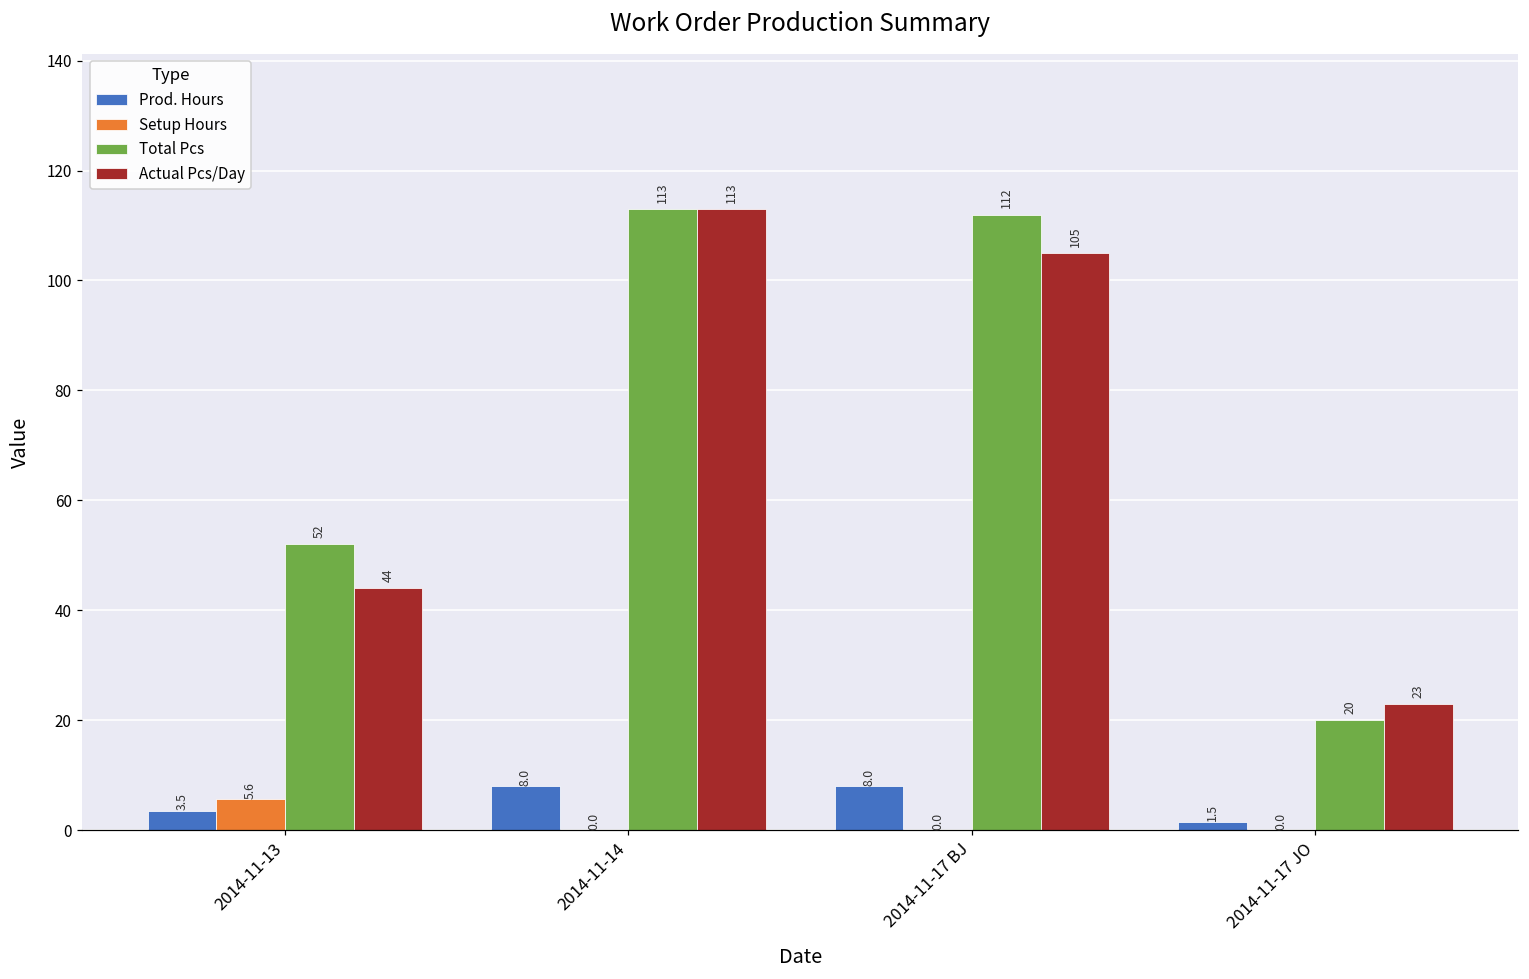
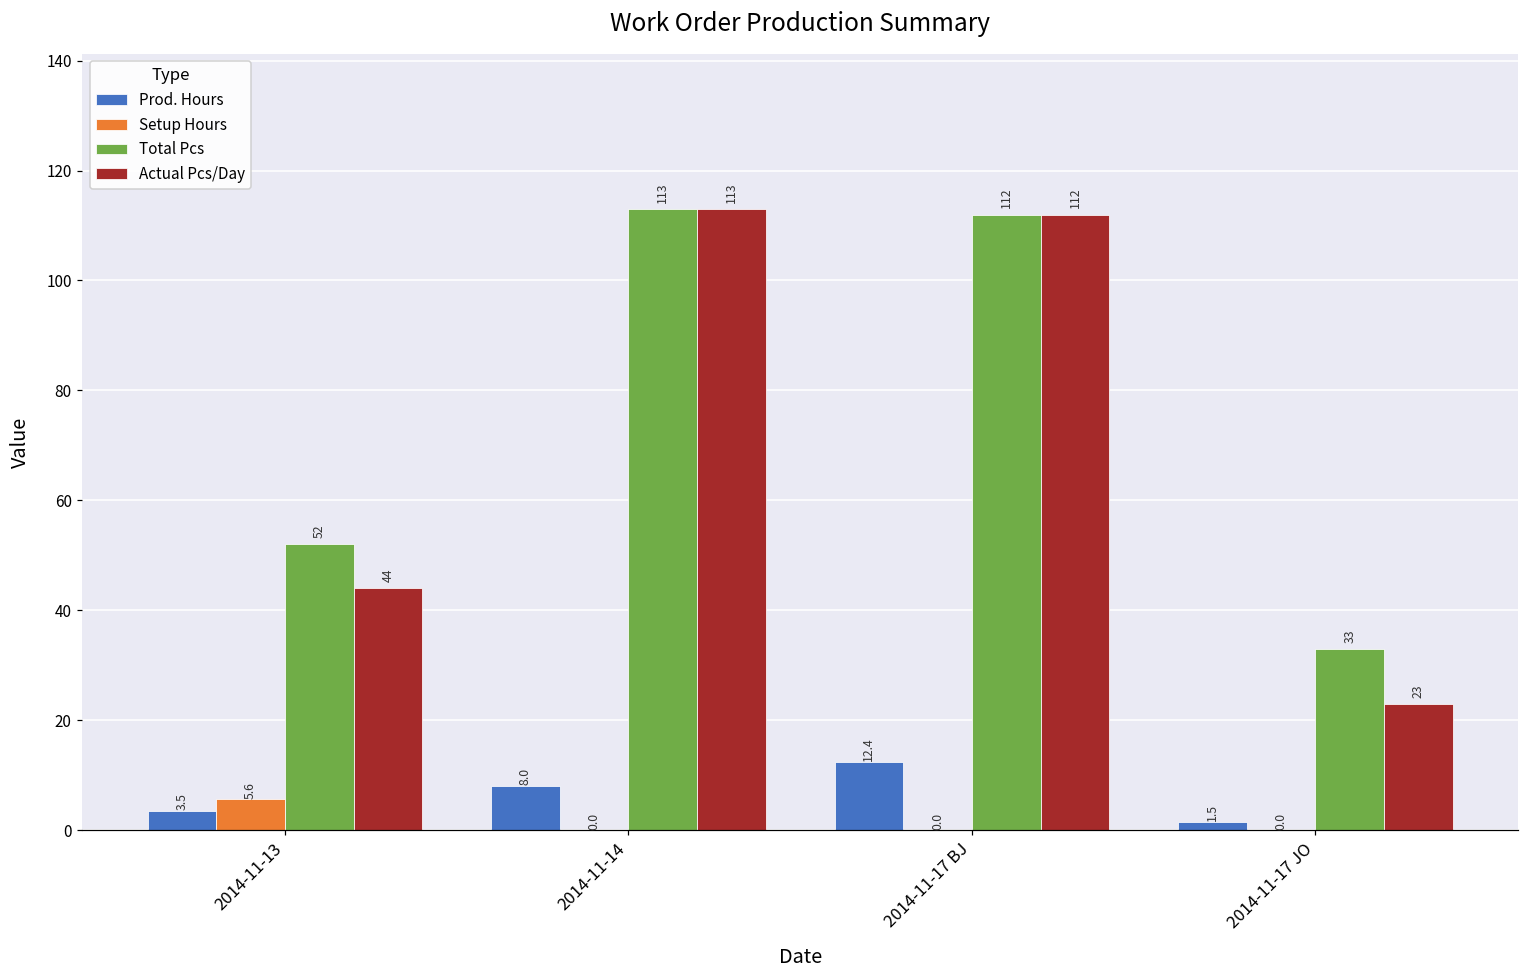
Prod. Hours, 2014-11-17 BJ: 8.0 -> 12.4
Actual Pcs/Day, 2014-11-17 BJ: 105 -> 112
Total Pcs, 2014-11-17 JO: 20 -> 33
